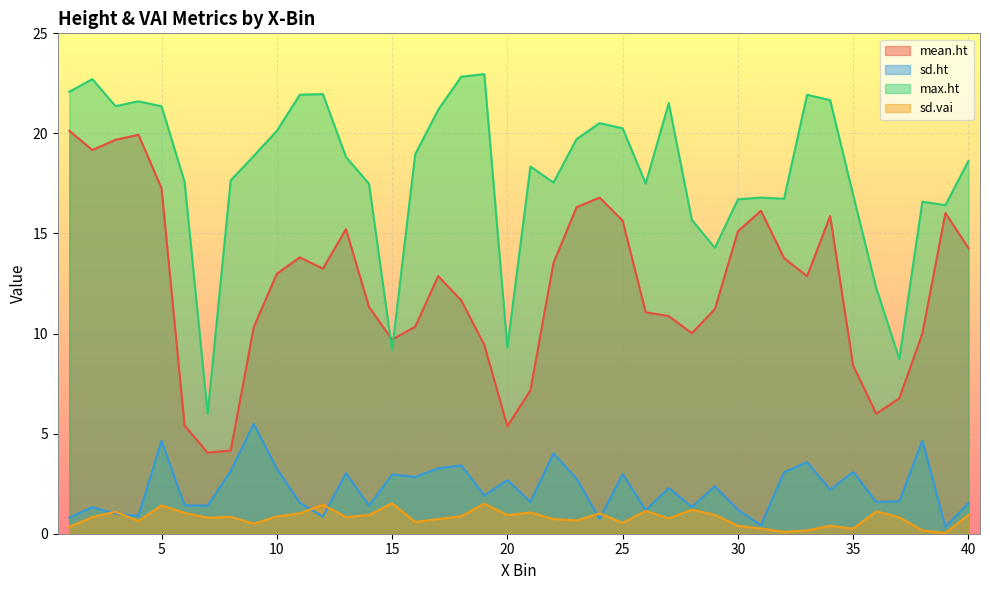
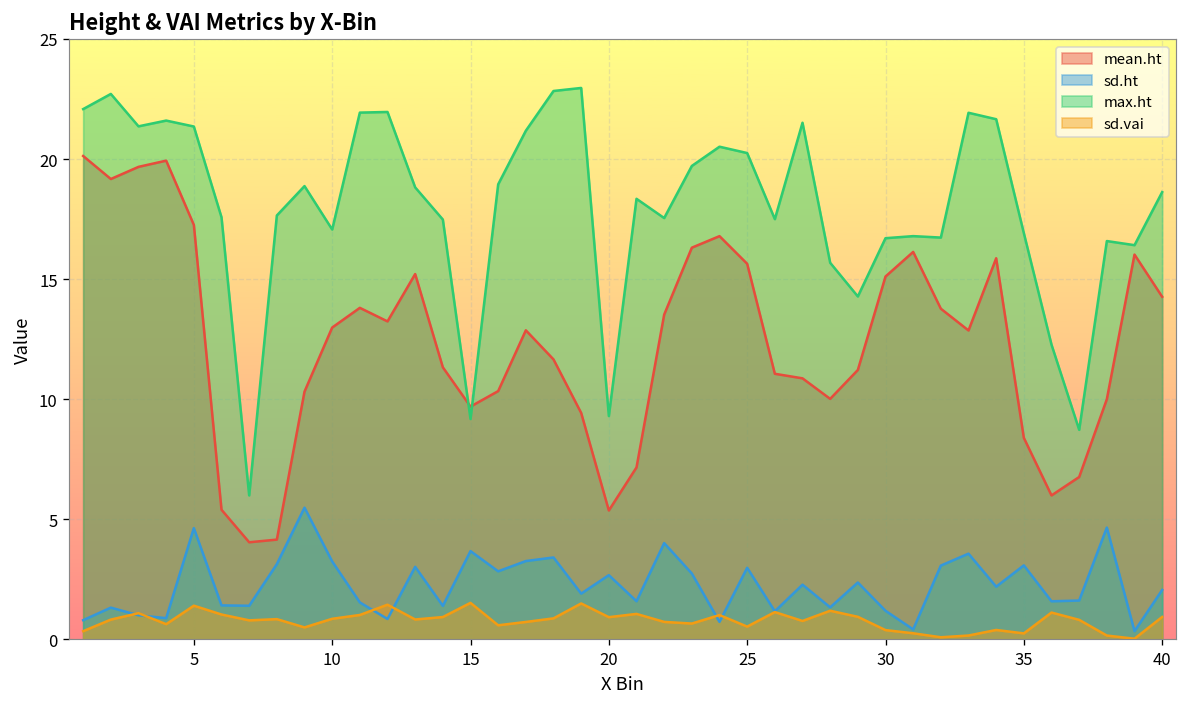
max.ht, 10: 20.1 -> 17.1
sd.ht, 15: 3.0 -> 3.7
sd.ht, 40: 1.5 -> 2.1
